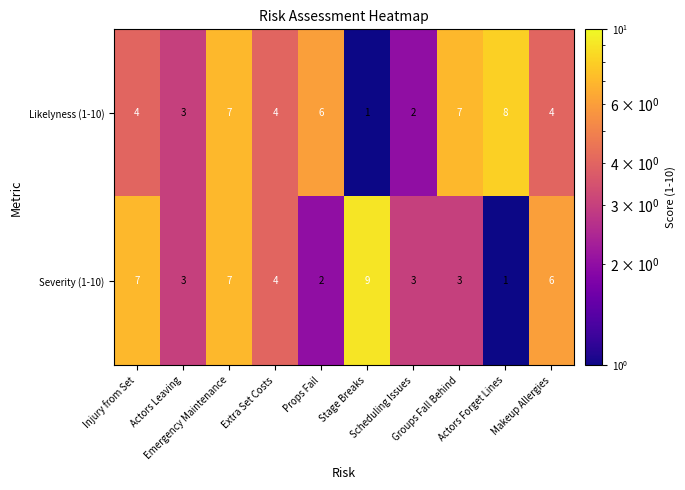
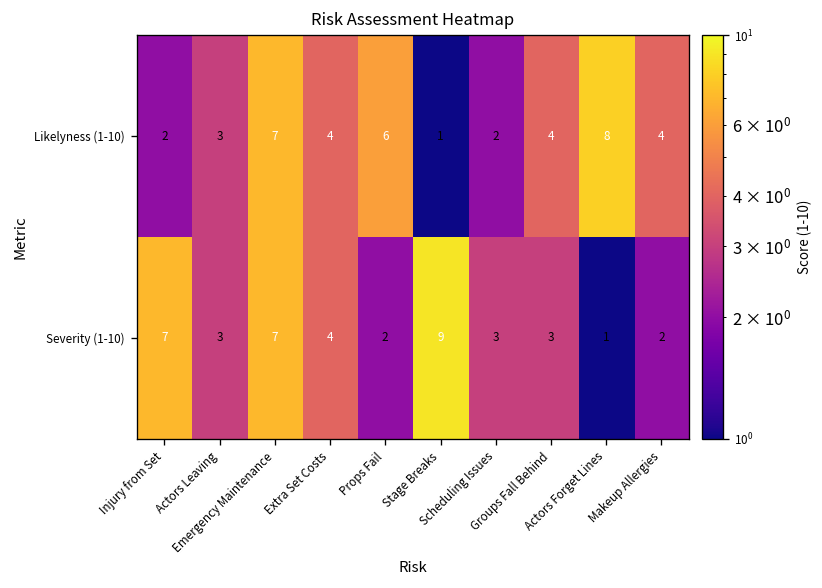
Likelyness (1-10), Injury from Set: 4 -> 2
Likelyness (1-10), Groups Fall Behind: 7 -> 4
Severity (1-10), Makeup Allergies: 6 -> 2
